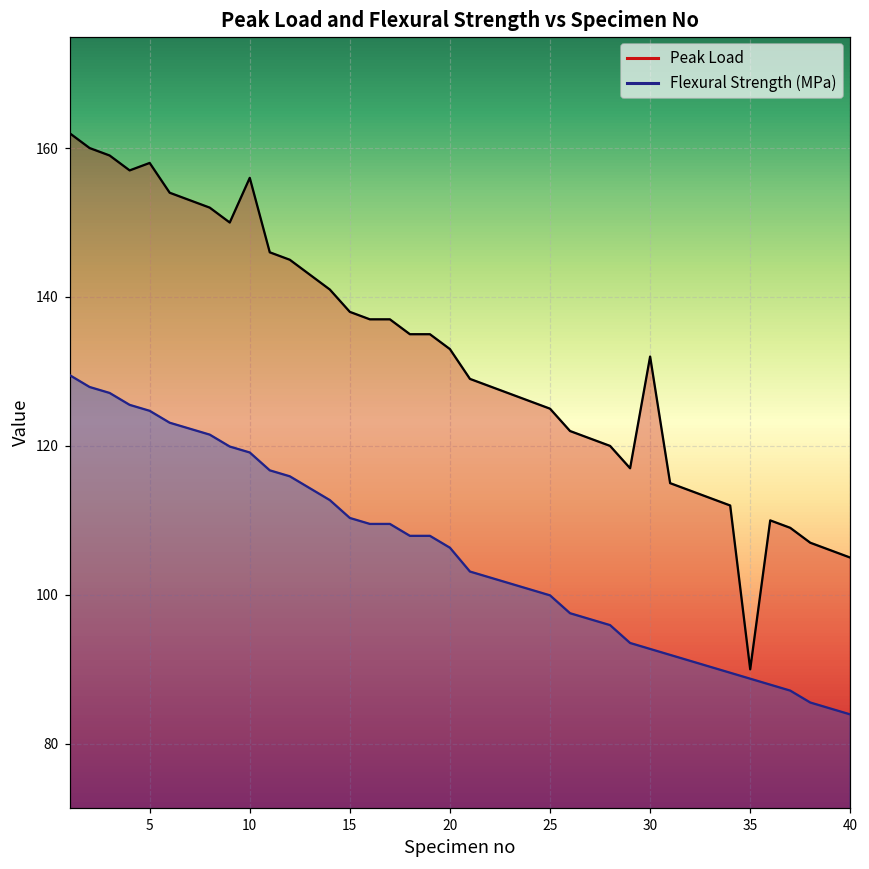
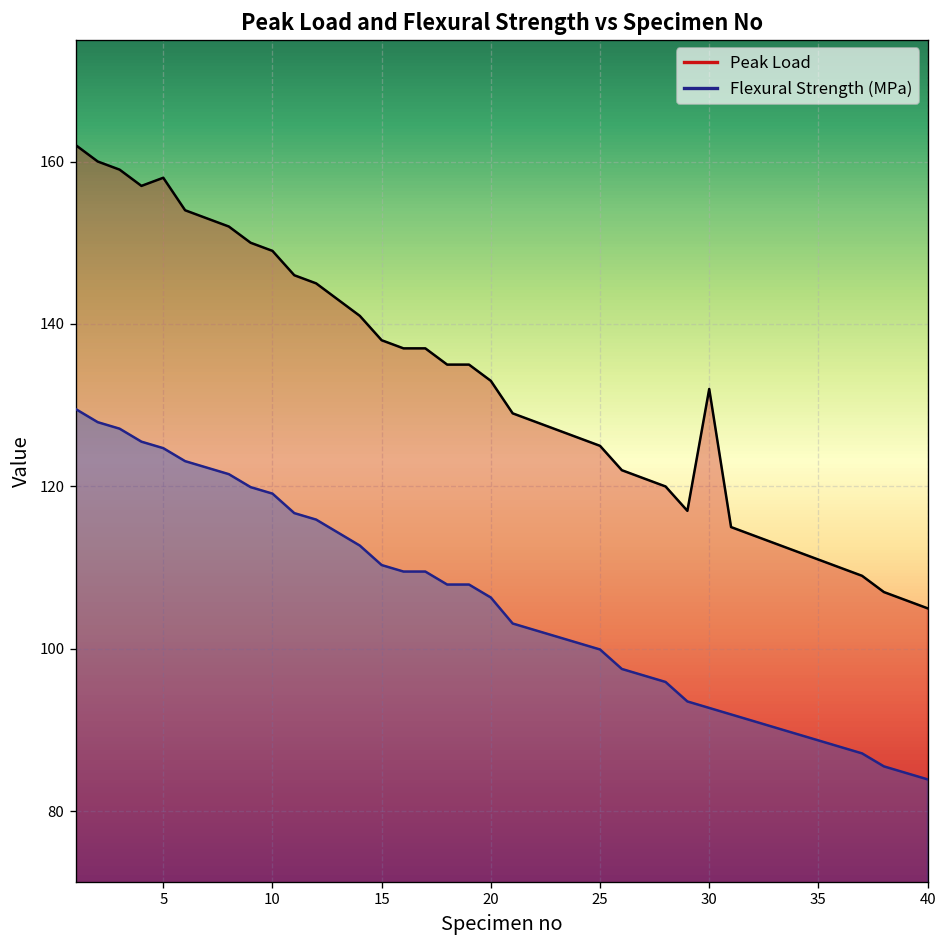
Peak Load, 10: 156 -> 149
Peak Load, 35: 90 -> 111
